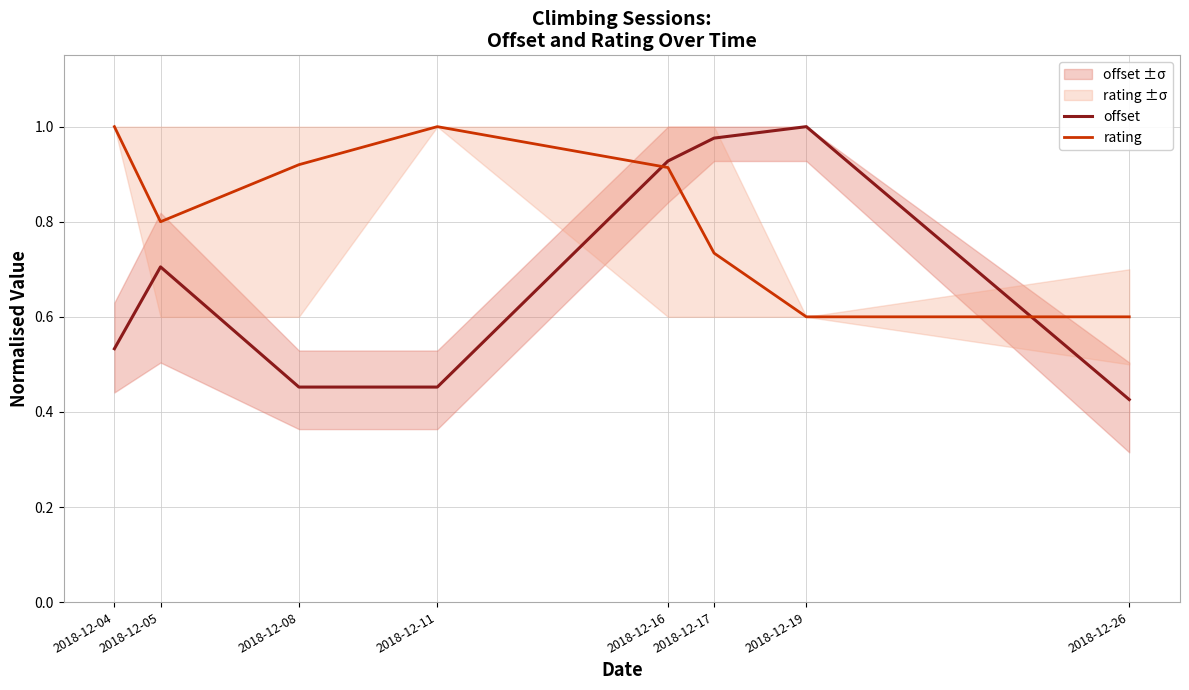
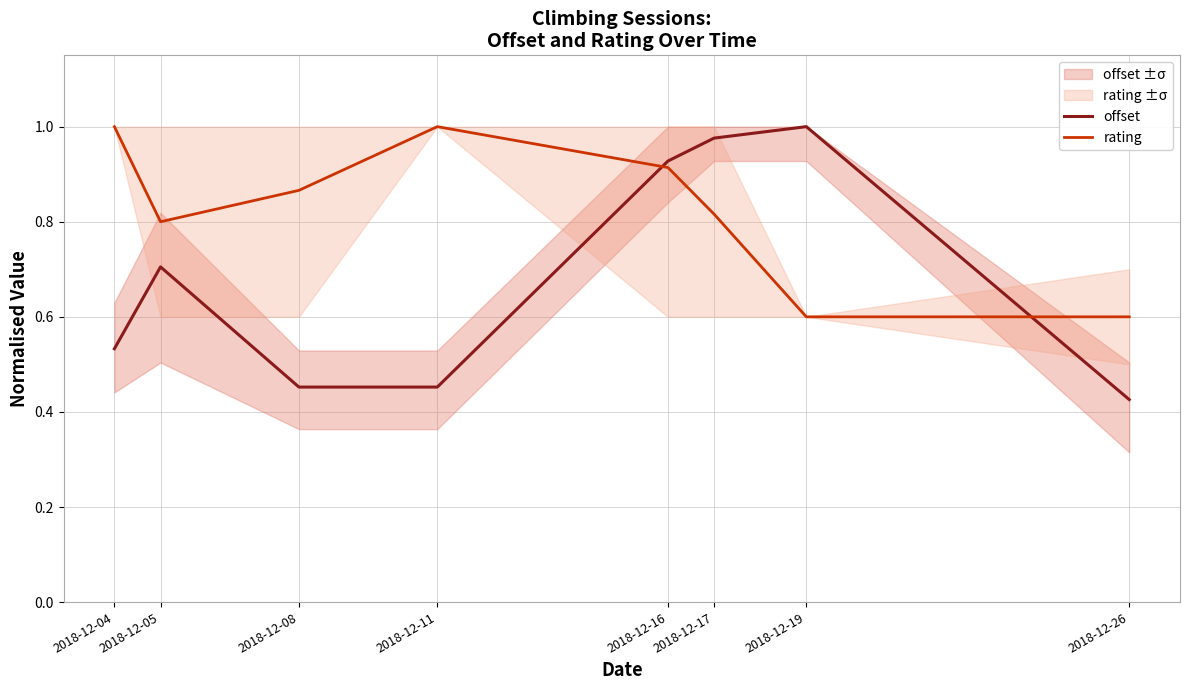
rating, 2018-12-08: 0.92 -> 0.87
rating, 2018-12-17: 0.73 -> 0.82
